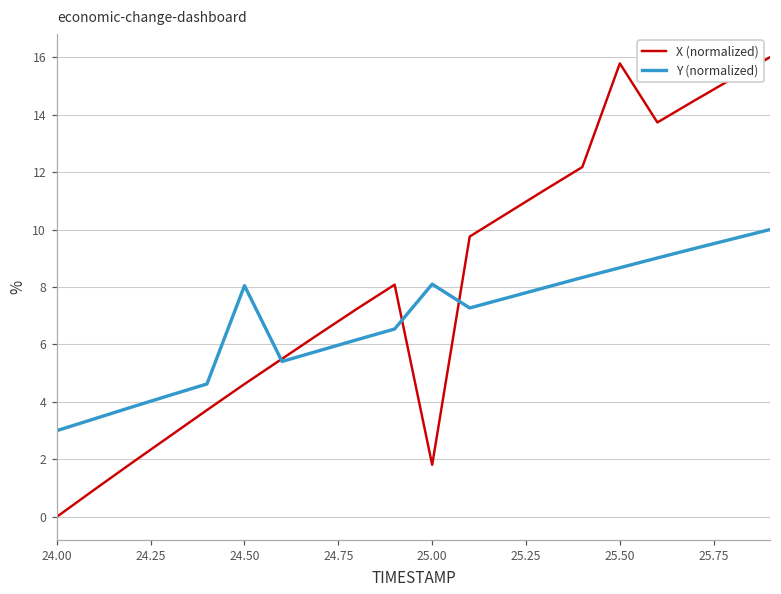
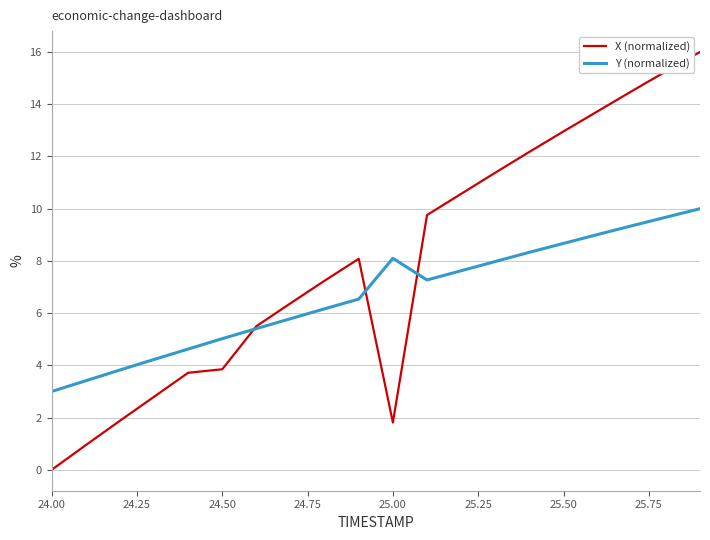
X (normalized), 24.50: 4.6 -> 3.9
Y (normalized), 24.50: 8.0 -> 5.0
X (normalized), 25.50: 15.8 -> 13.0
